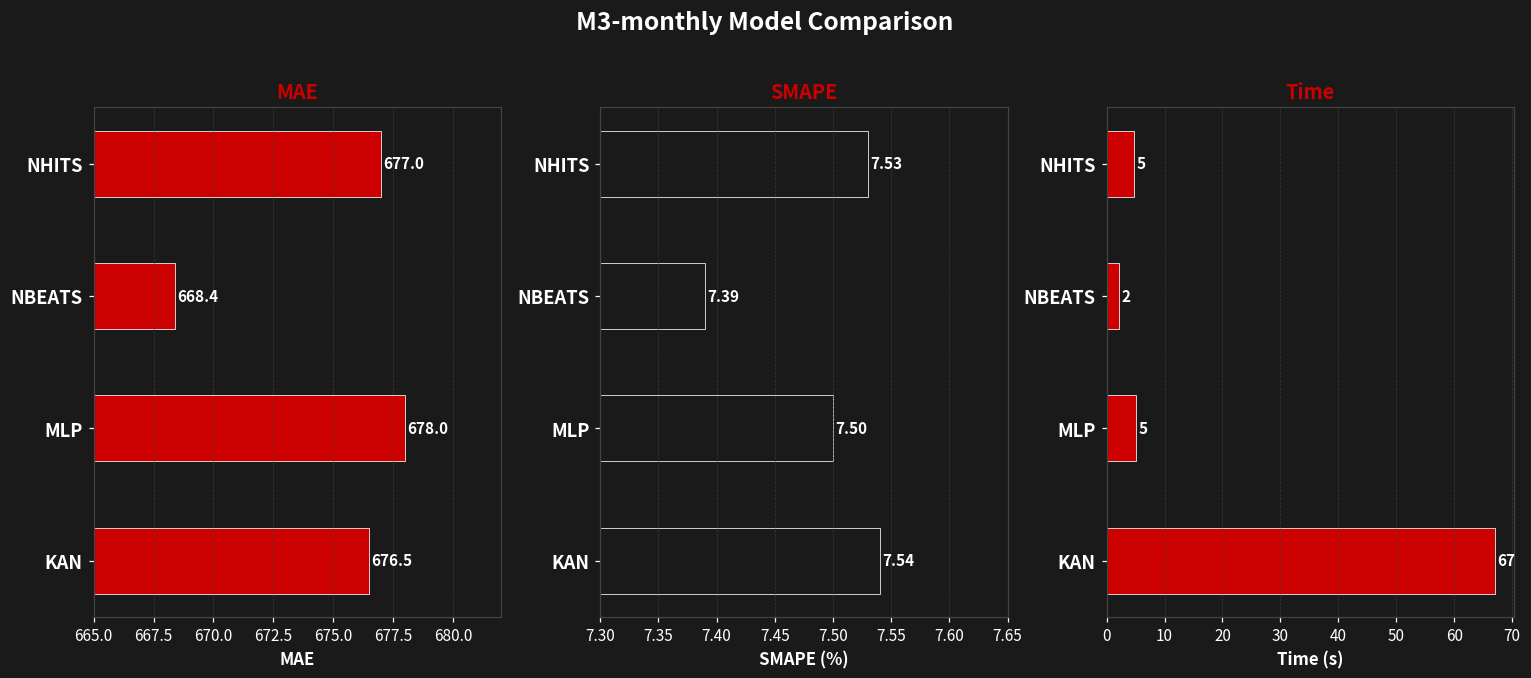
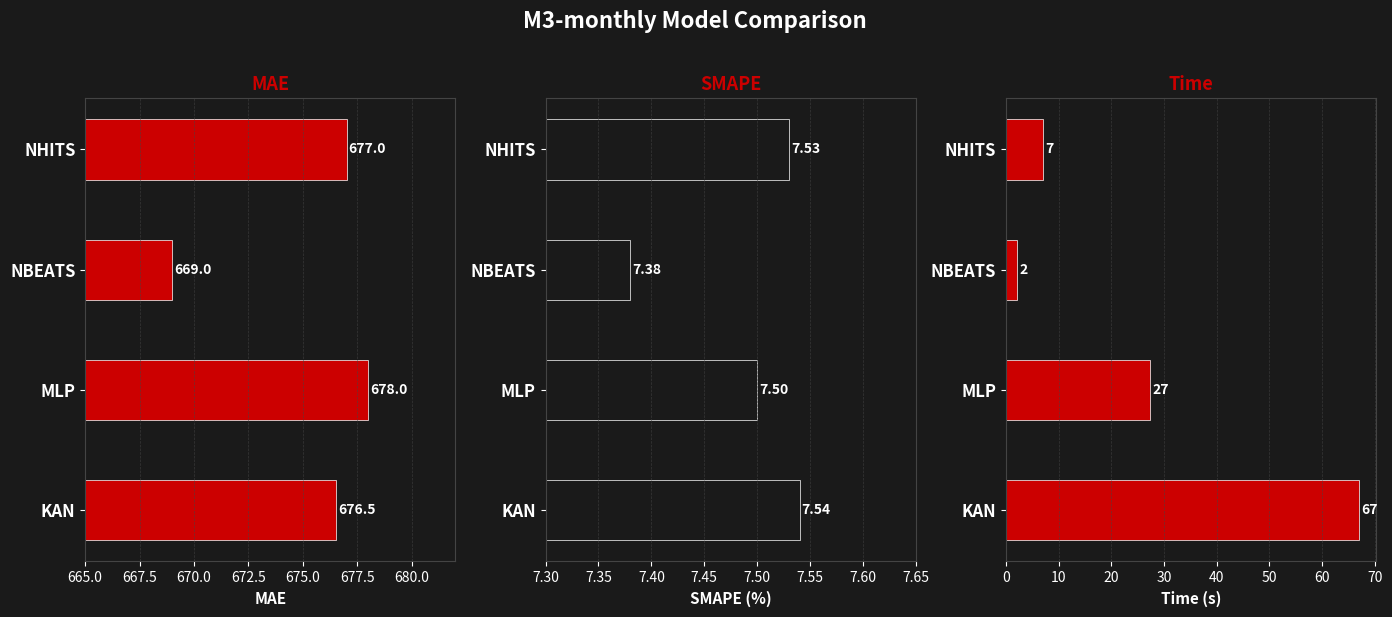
MAE, NBEATS: 668.4 -> 669.0
SMAPE, NBEATS: 7.39 -> 7.38
Time, NHITS: 5 -> 7
Time, MLP: 5 -> 27
